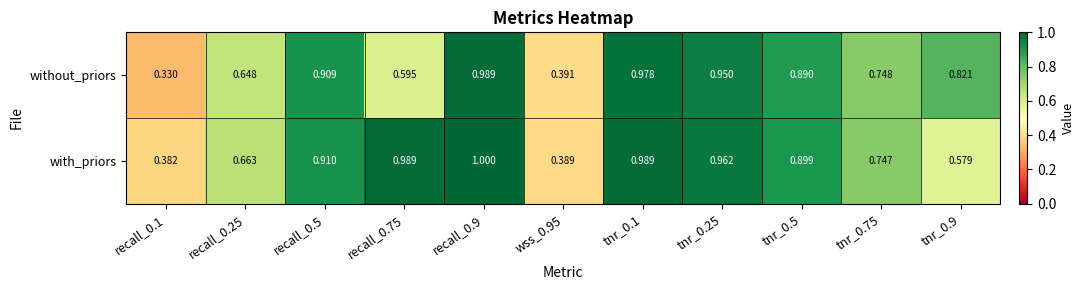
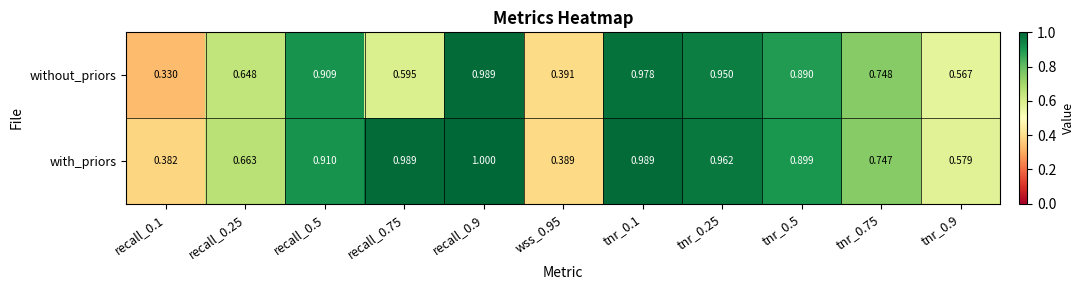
without_priors, tnr_0.9: 0.821 -> 0.567
